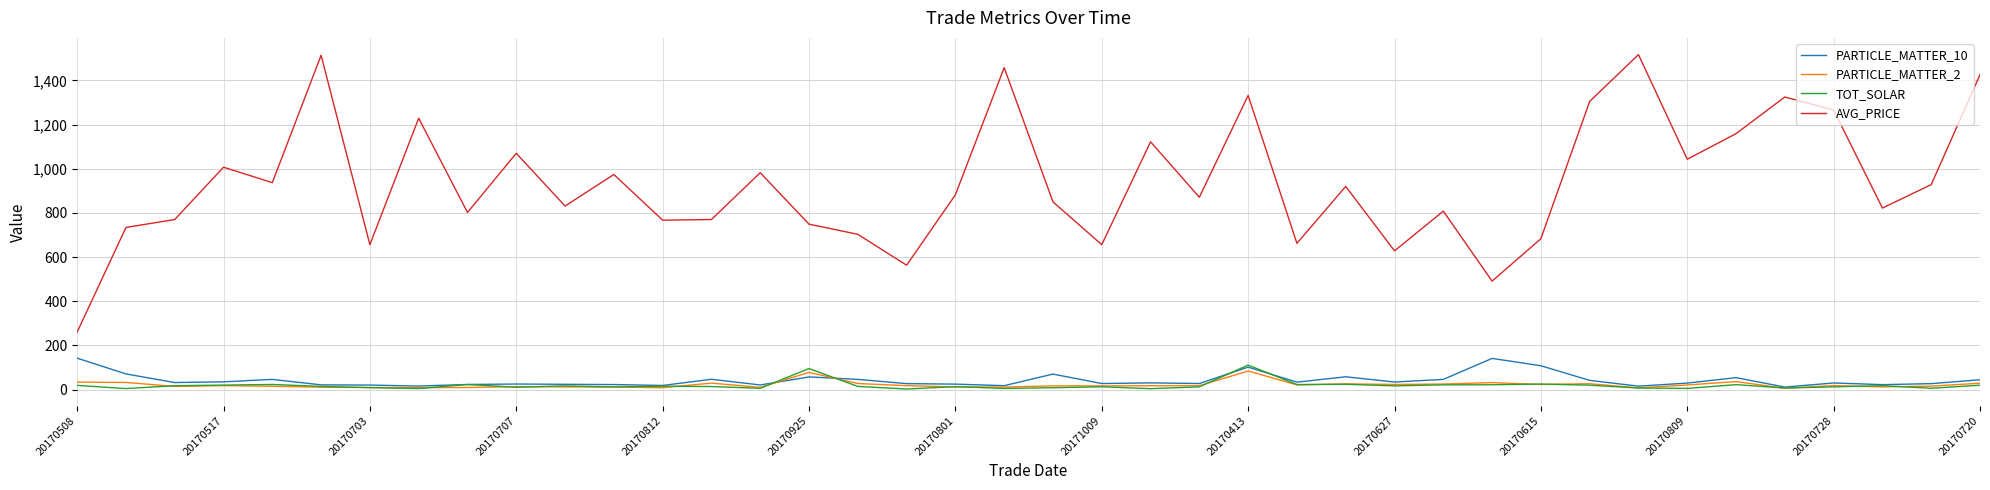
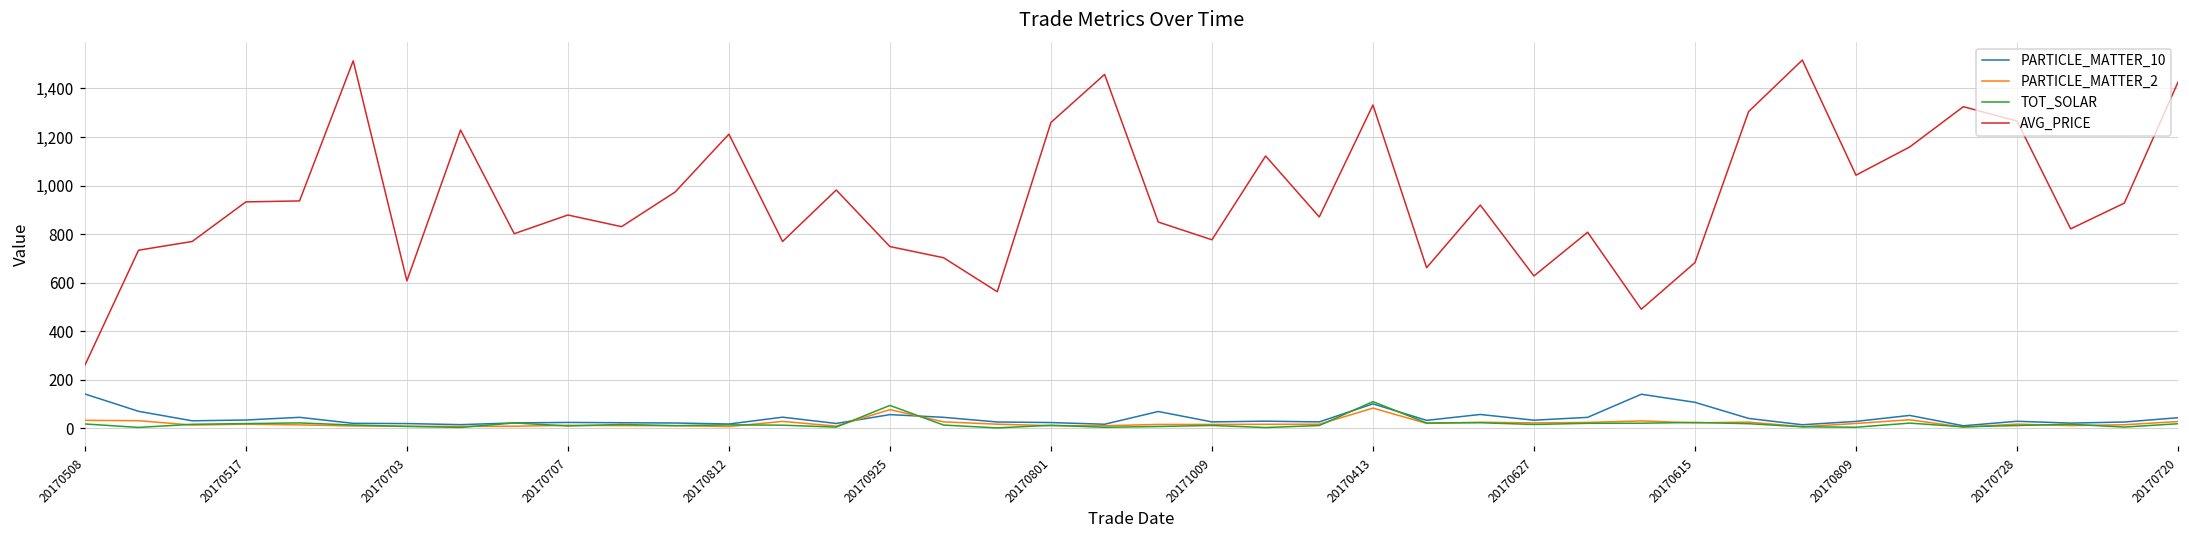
AVG_PRICE, 20170517: 1,010 -> 930
AVG_PRICE, 20170703: 660 -> 610
AVG_PRICE, 20170707: 1,070 -> 880
AVG_PRICE, 20170812: 770 -> 1,210
AVG_PRICE, 20170801: 880 -> 1,260
AVG_PRICE, 20171009: 660 -> 780
